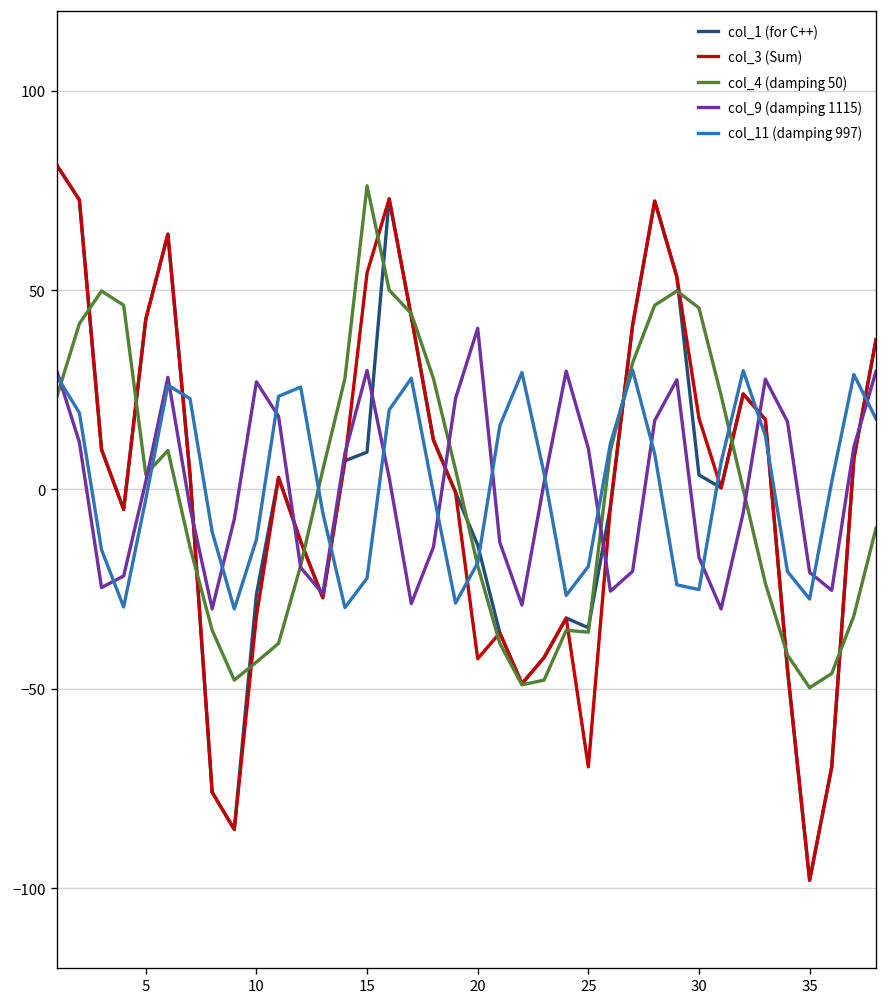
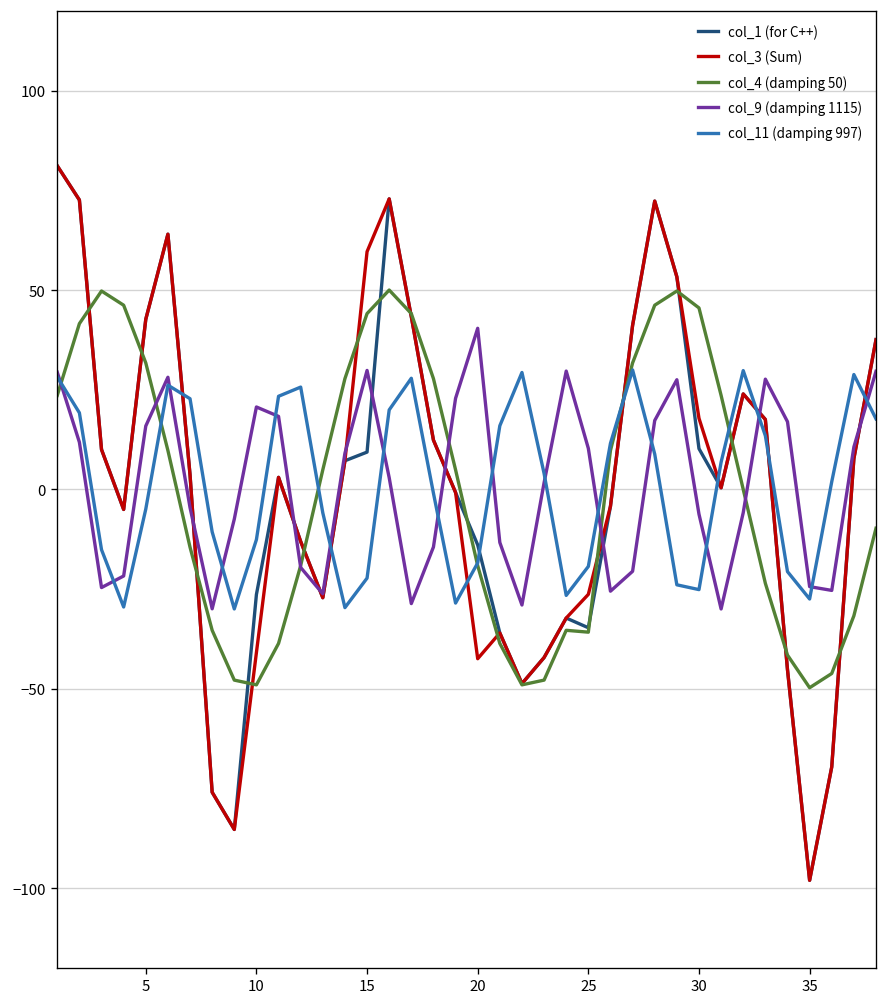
col_4 (damping 50), 5: 4 -> 32
col_9 (damping 1115), 5: 2 -> 16
col_11 (damping 997), 5: -2 -> -5
col_3 (Sum), 10: -32 -> -41
col_4 (damping 50), 10: -43 -> -49
col_9 (damping 1115), 10: 27 -> 21
col_3 (Sum), 15: 54 -> 60
col_4 (damping 50), 15: 76 -> 44
col_3 (Sum), 25: -70 -> -26
col_1 (for C++), 30: 4 -> 10
col_9 (damping 1115), 30: -17 -> -6
col_9 (damping 1115), 35: -21 -> -24
